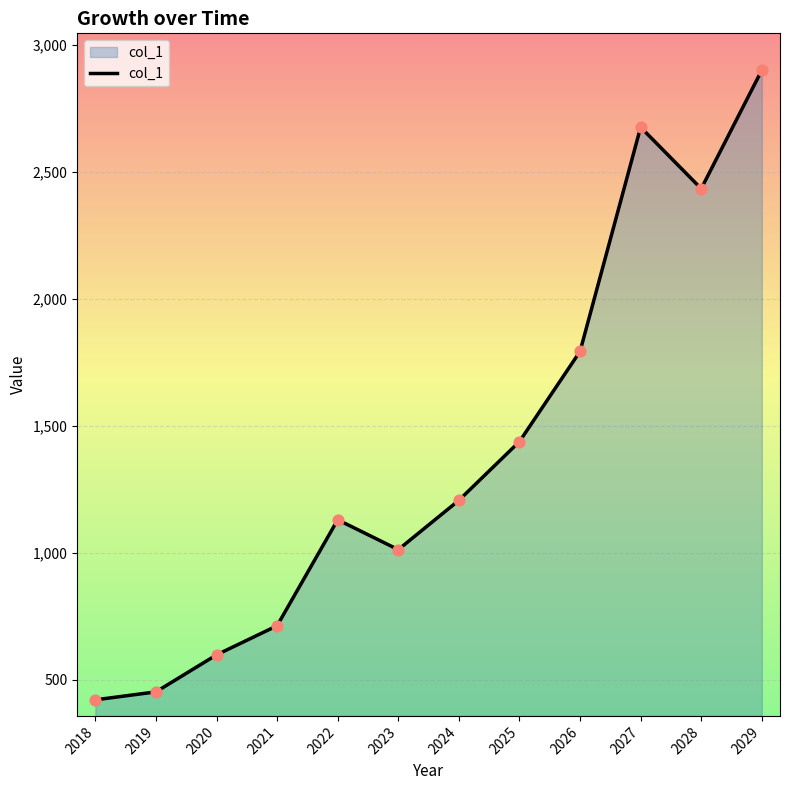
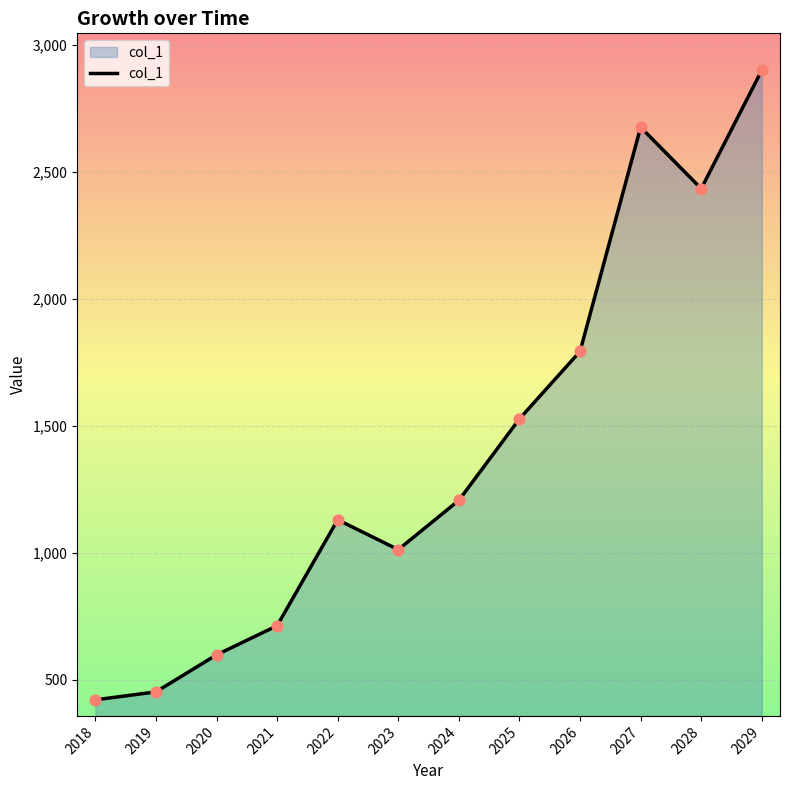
2025: 1,440 -> 1,530
